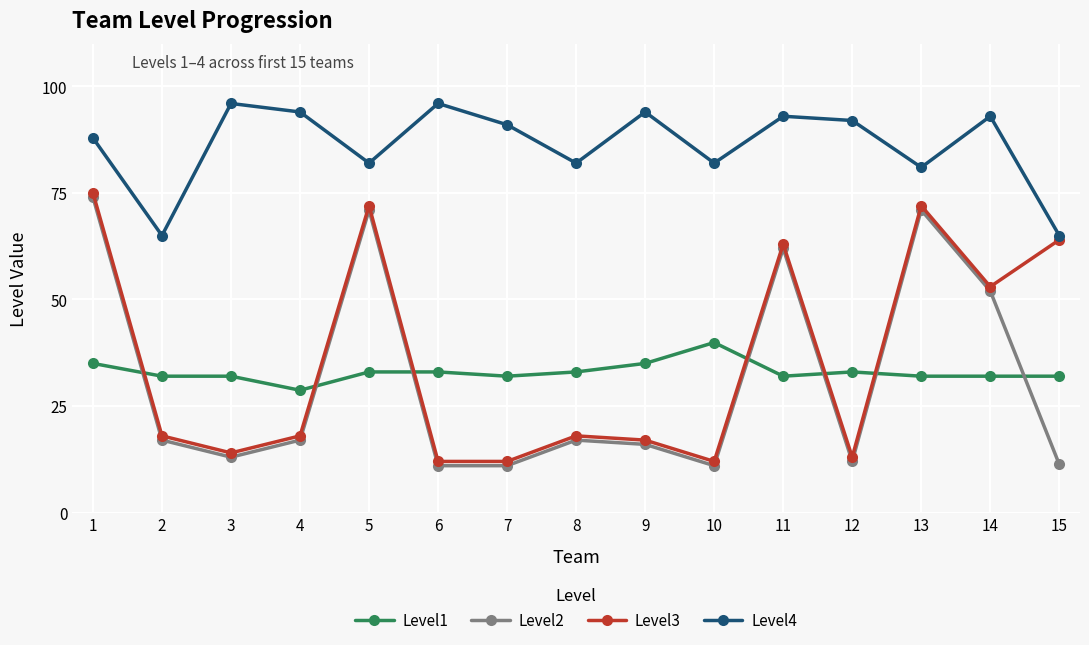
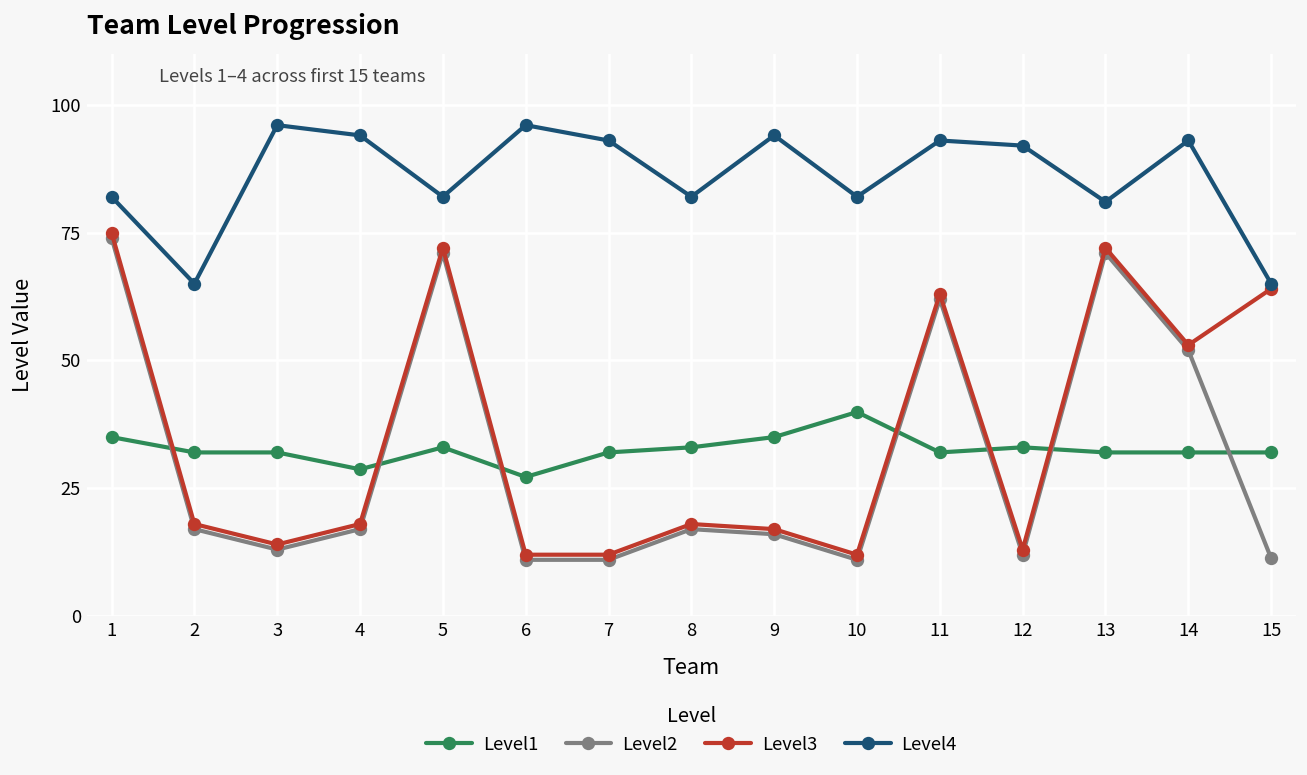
Level4, 1: 88 -> 82
Level1, 6: 33 -> 27
Level4, 7: 91 -> 93
